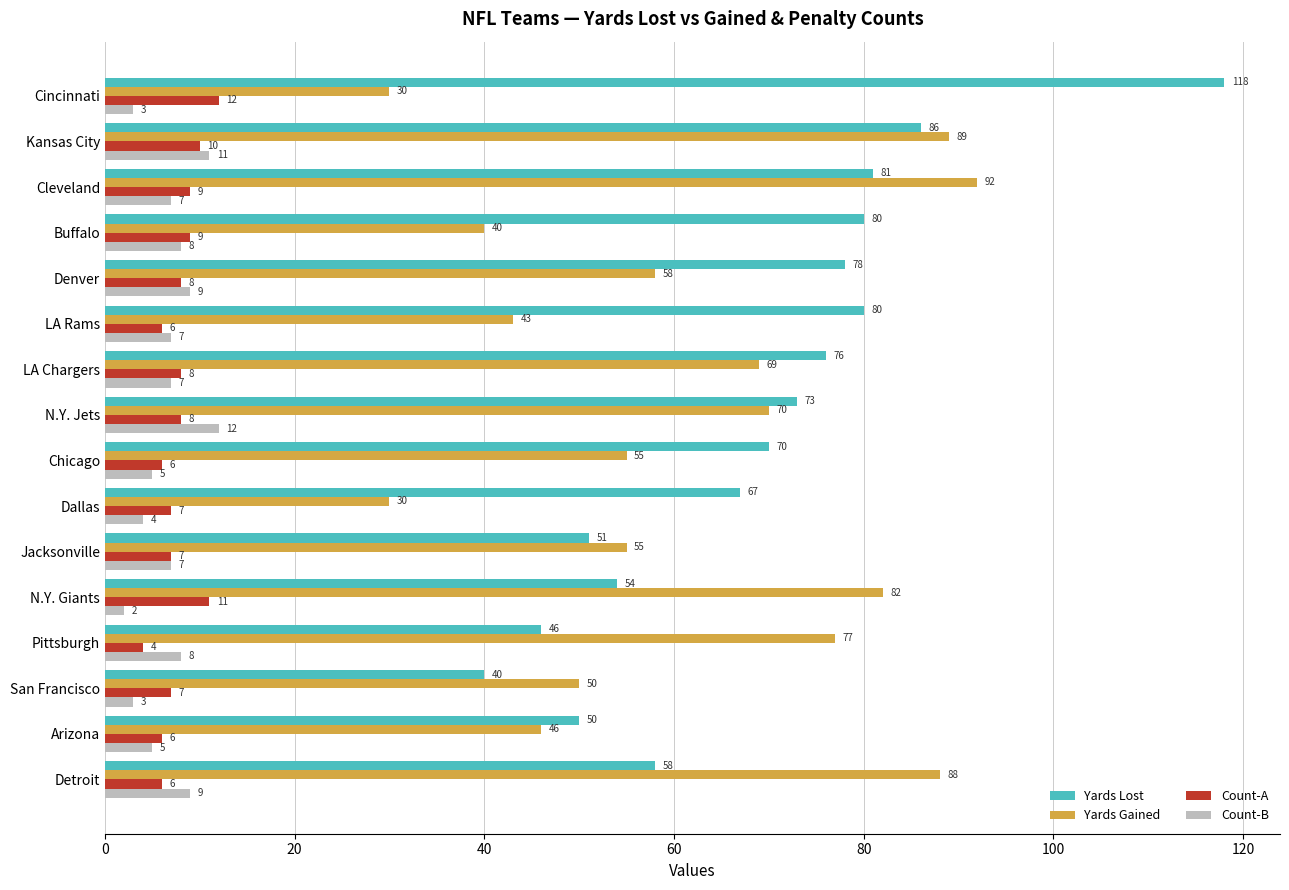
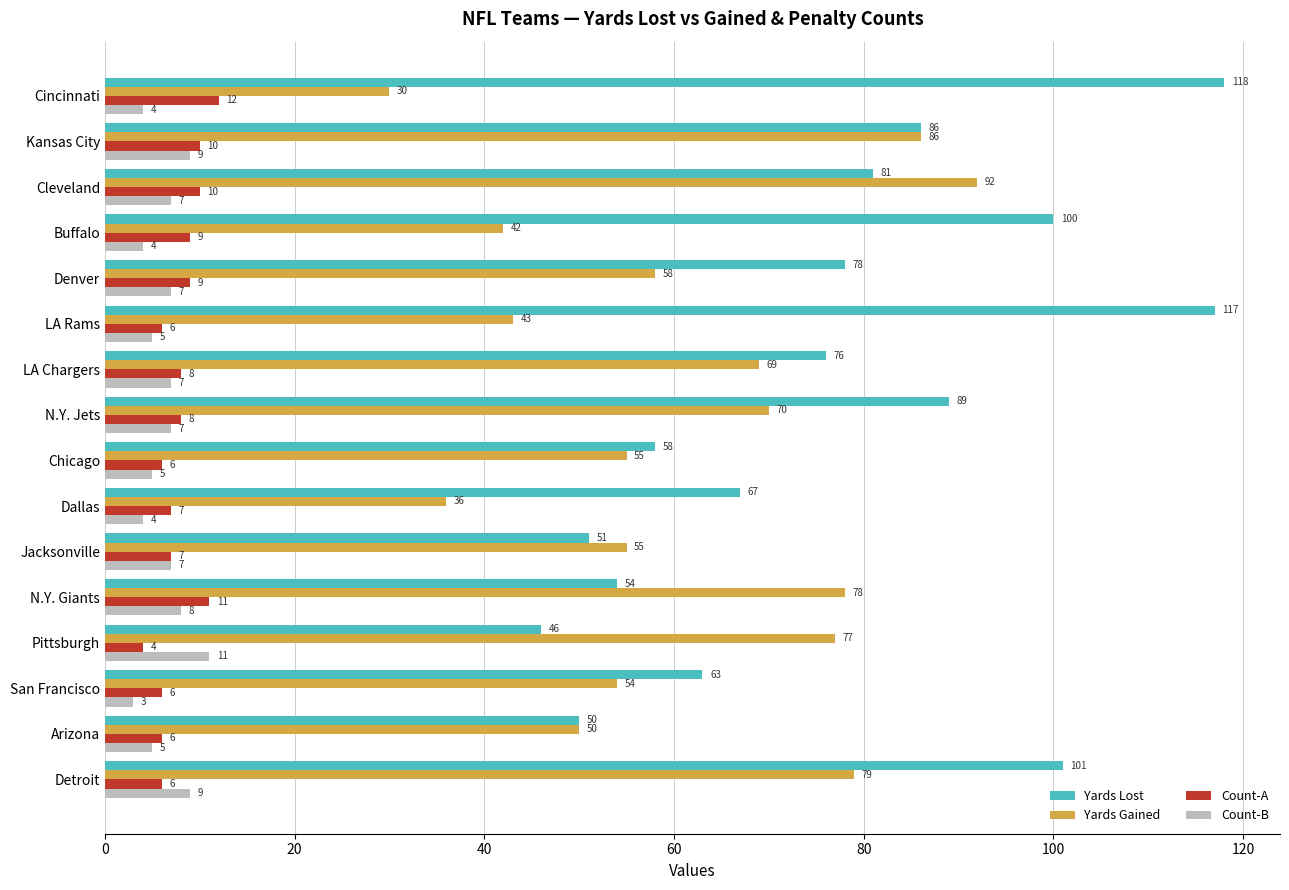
Count-B, Cincinnati: 3 -> 4
Yards Gained, Kansas City: 89 -> 86
Count-B, Kansas City: 11 -> 9
Count-A, Cleveland: 9 -> 10
Yards Lost, Buffalo: 80 -> 100
Yards Gained, Buffalo: 40 -> 42
Count-B, Buffalo: 8 -> 4
Count-A, Denver: 8 -> 9
Count-B, Denver: 9 -> 7
Yards Lost, LA Rams: 80 -> 117
Count-B, LA Rams: 7 -> 5
Yards Lost, N.Y. Jets: 73 -> 89
Count-B, N.Y. Jets: 12 -> 7
Yards Lost, Chicago: 70 -> 58
Yards Gained, Dallas: 30 -> 36
Yards Gained, N.Y. Giants: 82 -> 78
Count-B, N.Y. Giants: 2 -> 8
Count-B, Pittsburgh: 8 -> 11
Yards Lost, San Francisco: 40 -> 63
Yards Gained, San Francisco: 50 -> 54
Count-A, San Francisco: 7 -> 6
Yards Gained, Arizona: 46 -> 50
Yards Lost, Detroit: 58 -> 101
Yards Gained, Detroit: 88 -> 79
